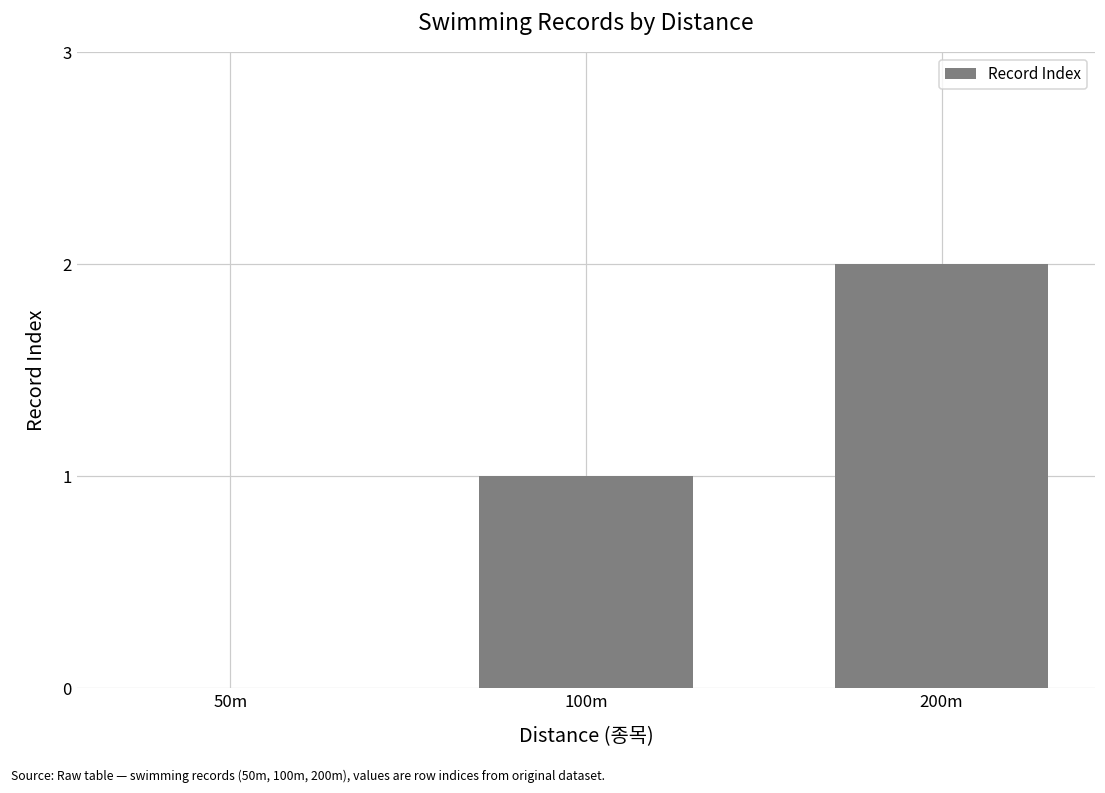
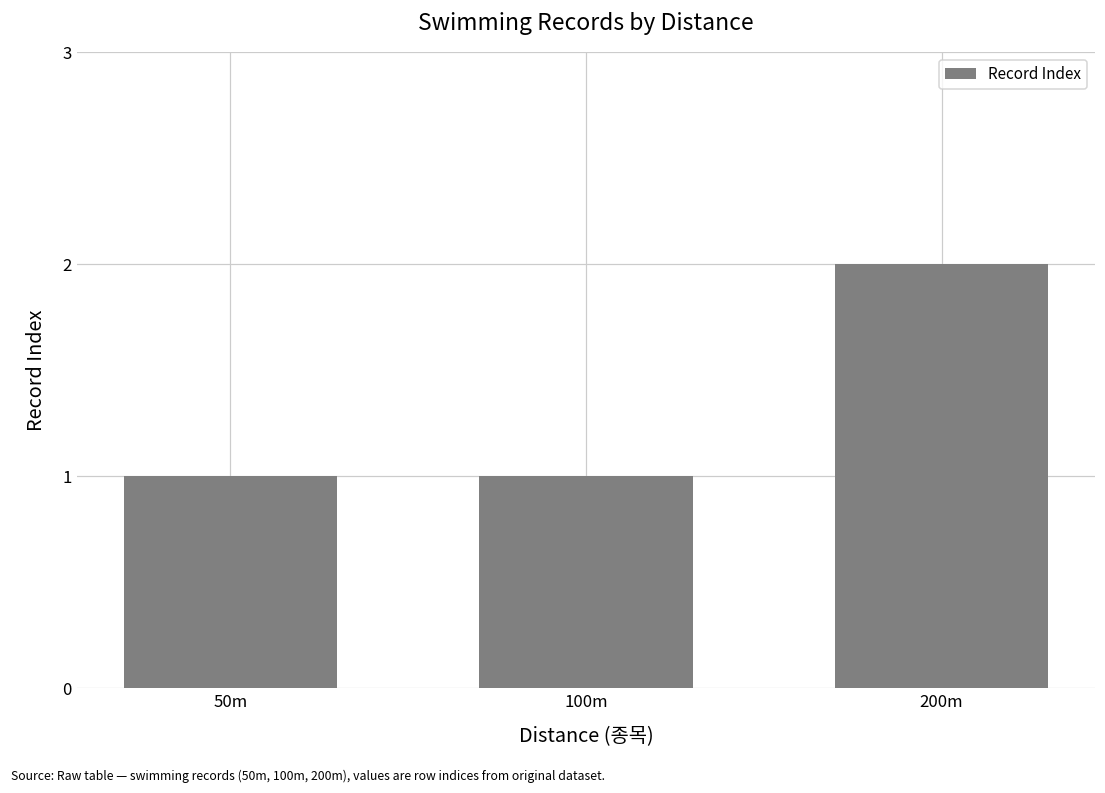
50m: 0 -> 1
